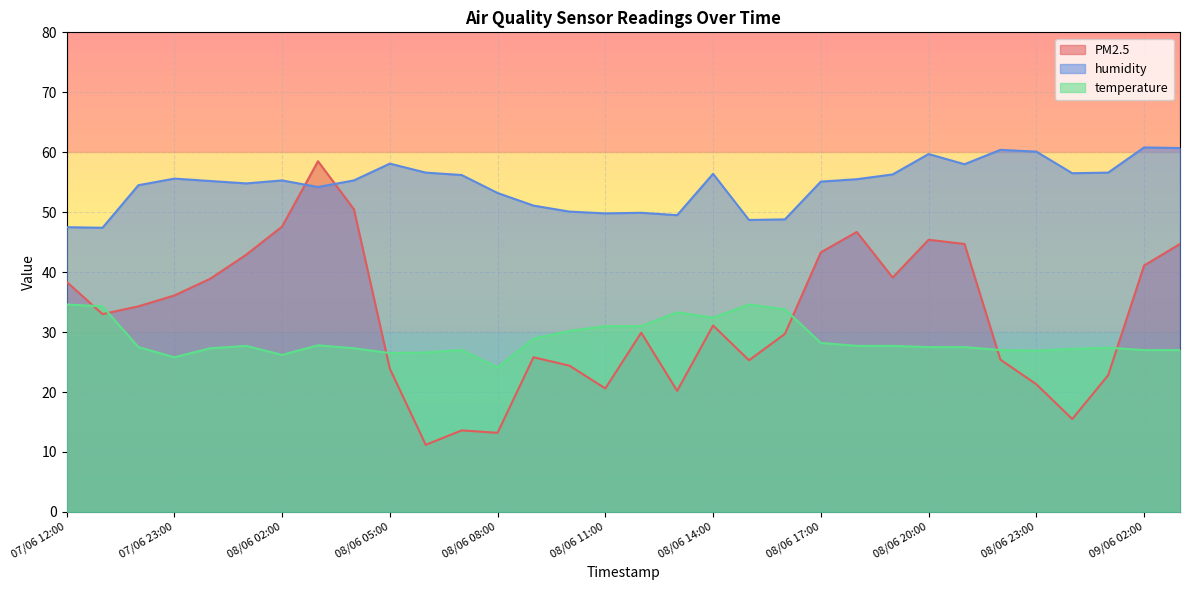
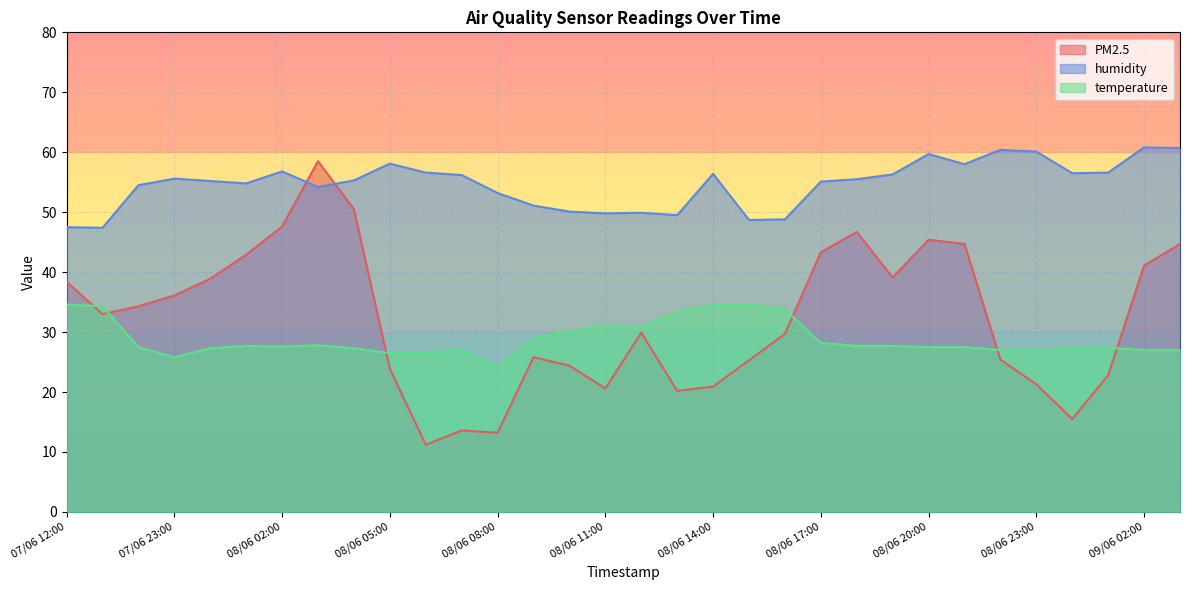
humidity, 08/06 02:00: 55 -> 57
temperature, 08/06 02:00: 26 -> 28
PM2.5, 08/06 14:00: 31 -> 21
temperature, 08/06 14:00: 32 -> 35
